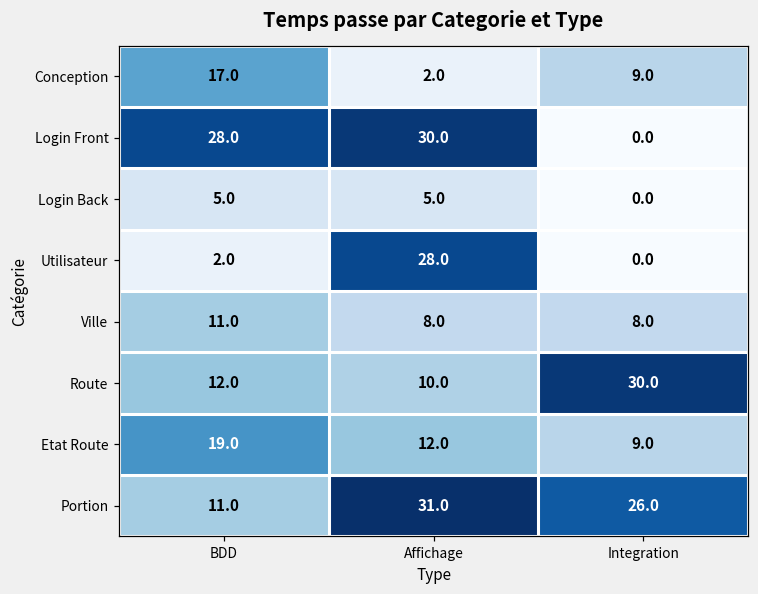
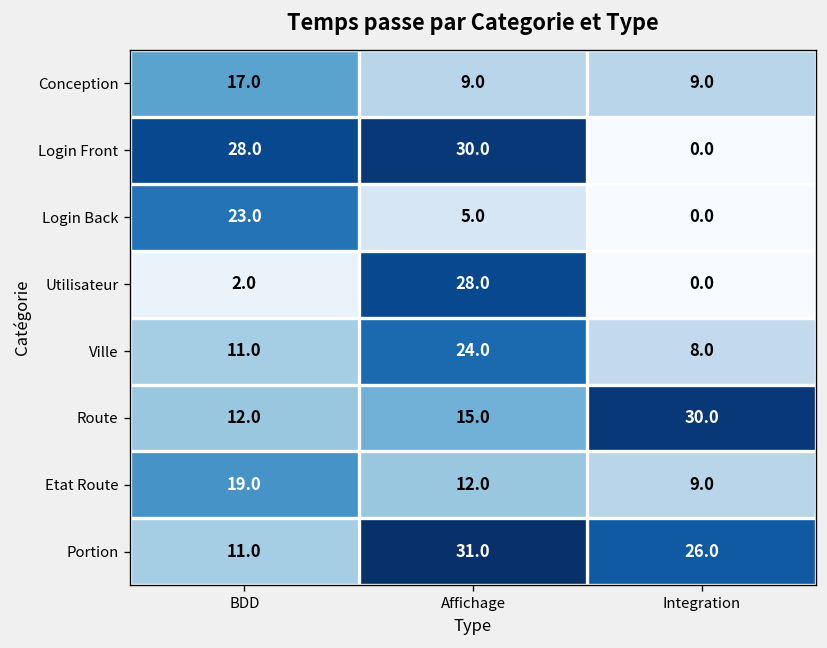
Conception, Affichage: 2.0 -> 9.0
Login Back, BDD: 5.0 -> 23.0
Ville, Affichage: 8.0 -> 24.0
Route, Affichage: 10.0 -> 15.0
